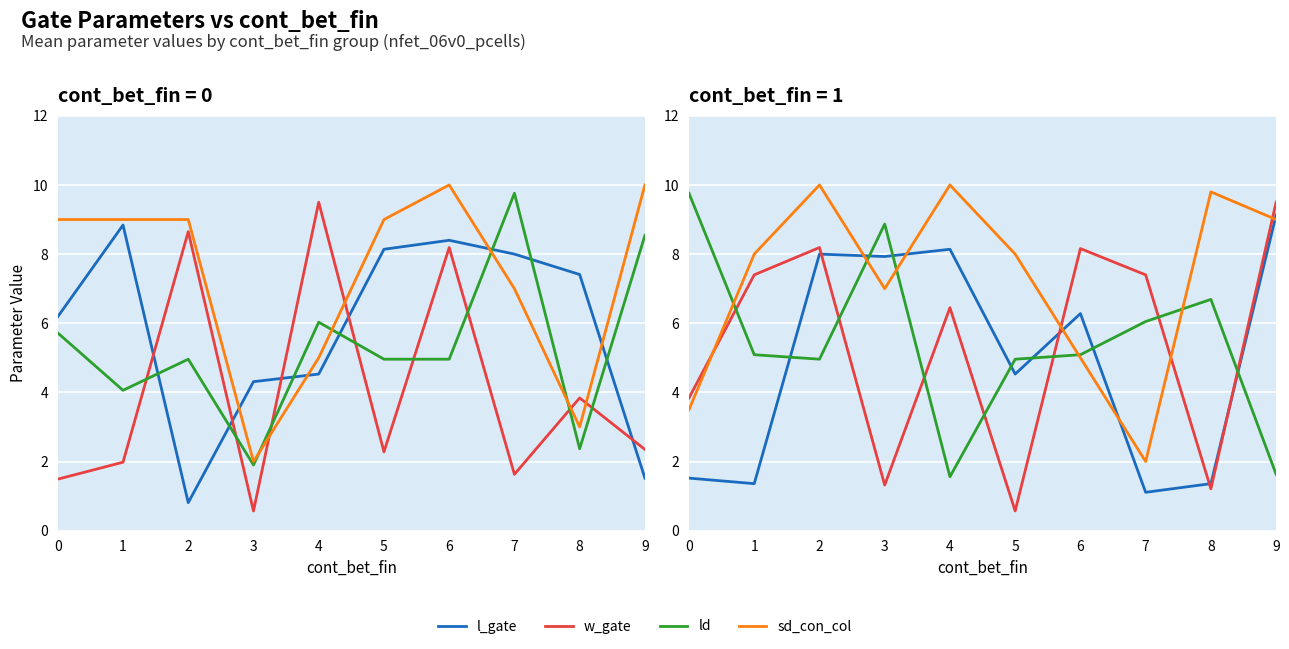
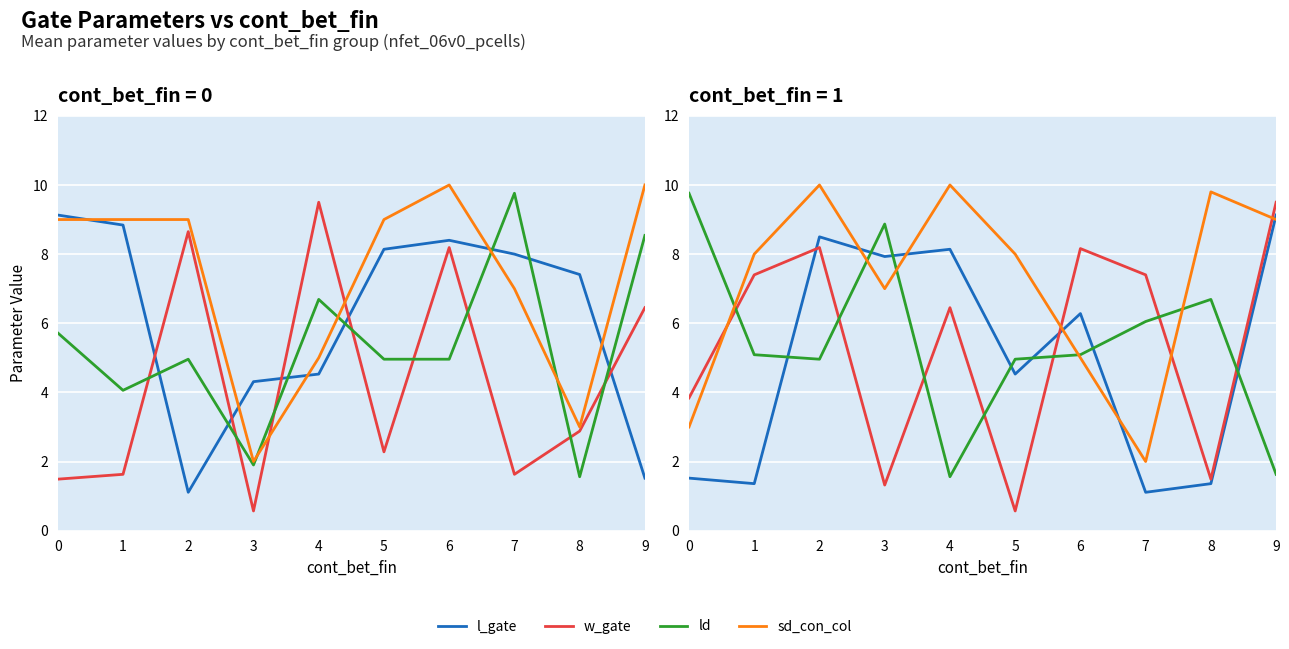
cont_bet_fin = 0, l_gate, 0: 6.2 -> 9.1
cont_bet_fin = 0, w_gate, 1: 2.0 -> 1.6
cont_bet_fin = 0, l_gate, 2: 0.8 -> 1.1
cont_bet_fin = 0, ld, 4: 6.0 -> 6.7
cont_bet_fin = 0, w_gate, 8: 3.8 -> 2.9
cont_bet_fin = 0, ld, 8: 2.4 -> 1.6
cont_bet_fin = 0, w_gate, 9: 2.4 -> 6.5
cont_bet_fin = 1, sd_con_col, 0: 3.5 -> 3.0
cont_bet_fin = 1, l_gate, 2: 8.0 -> 8.5
cont_bet_fin = 1, w_gate, 8: 1.2 -> 1.5
